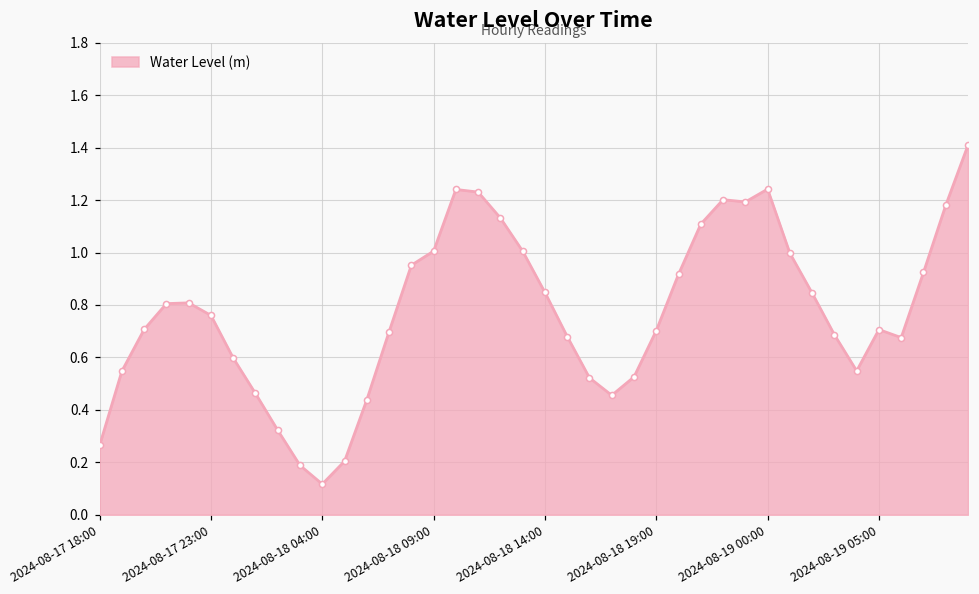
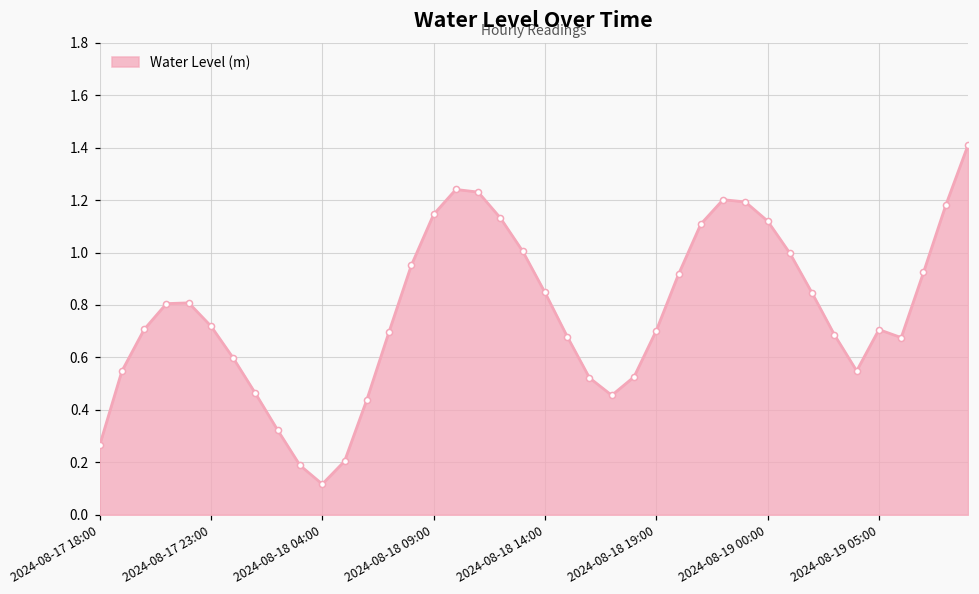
2024-08-17 23:00: 0.76 -> 0.72
2024-08-18 09:00: 1.01 -> 1.15
2024-08-19 00:00: 1.24 -> 1.12
